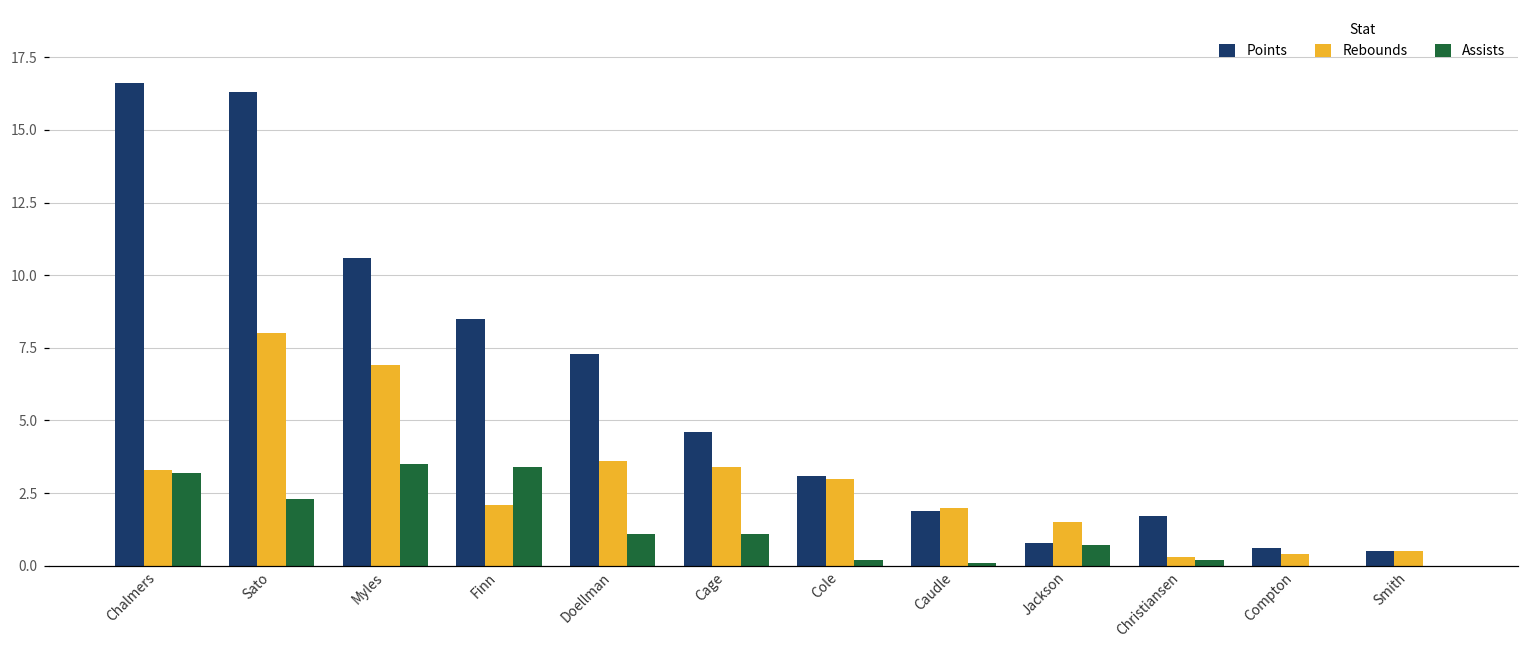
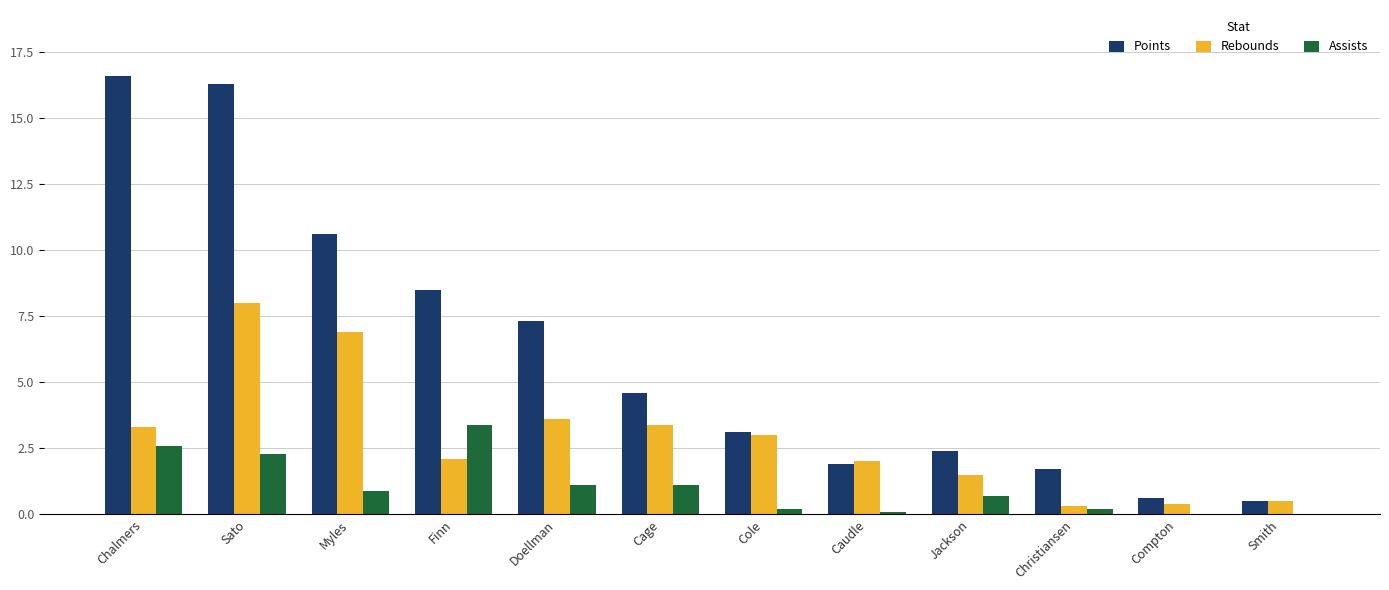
Assists, Chalmers: 3.2 -> 2.6
Assists, Myles: 3.5 -> 0.9
Points, Jackson: 0.8 -> 2.4
